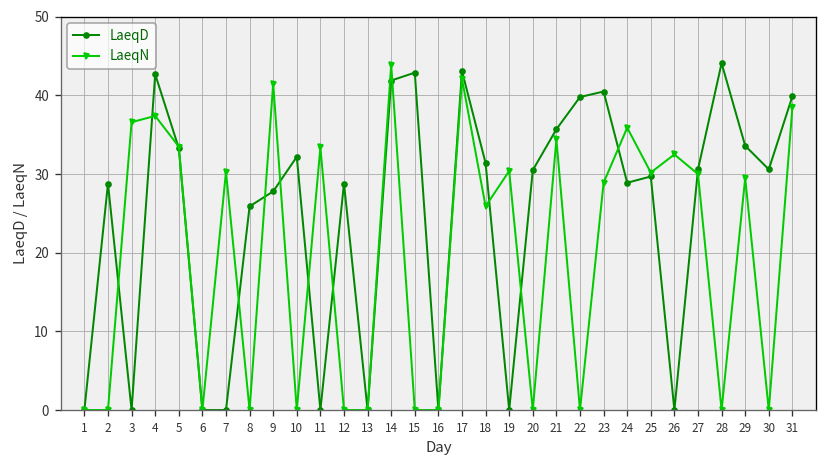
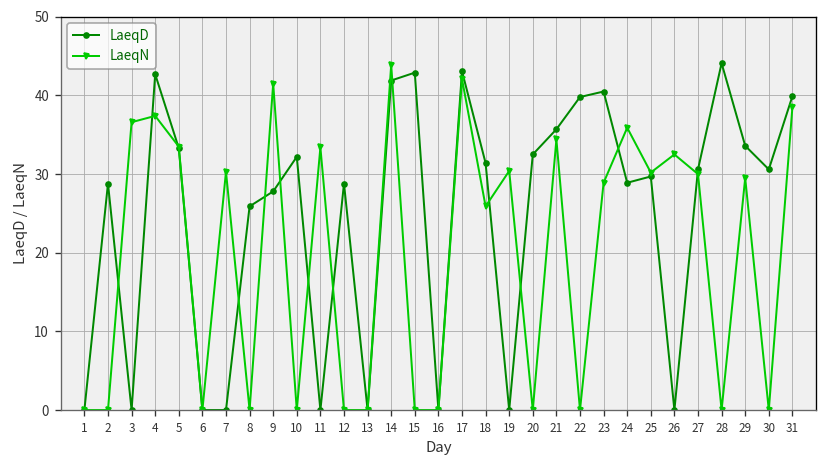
LaeqD, 20: 31 -> 33
